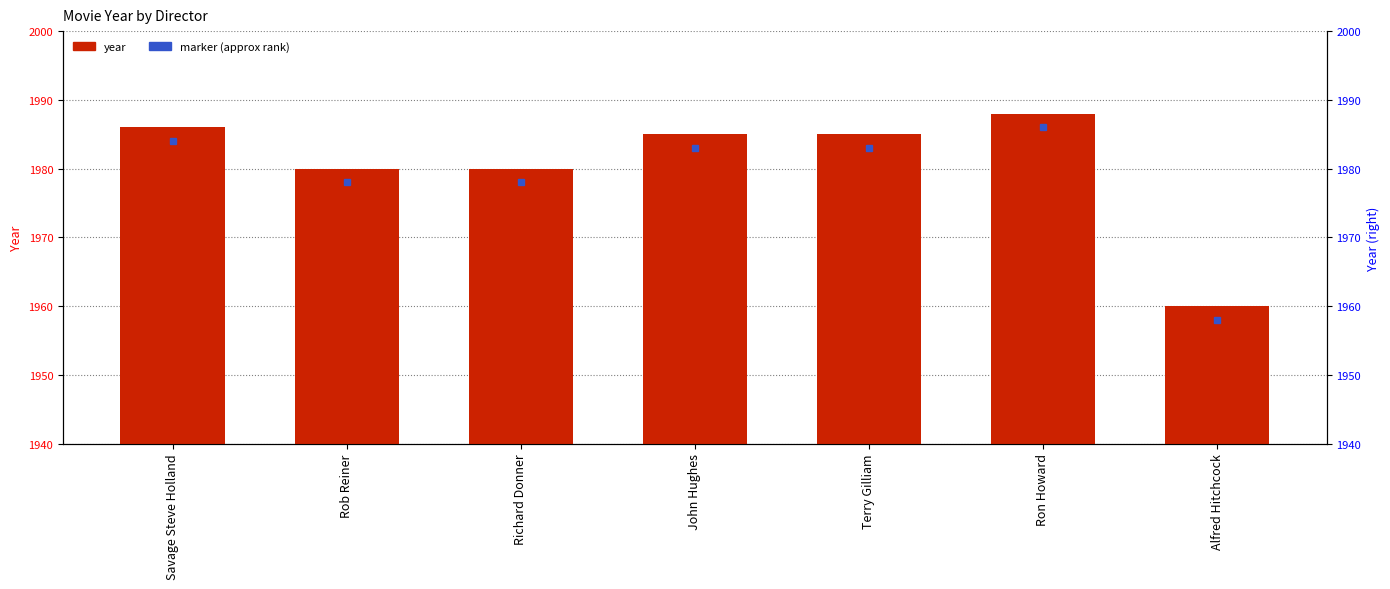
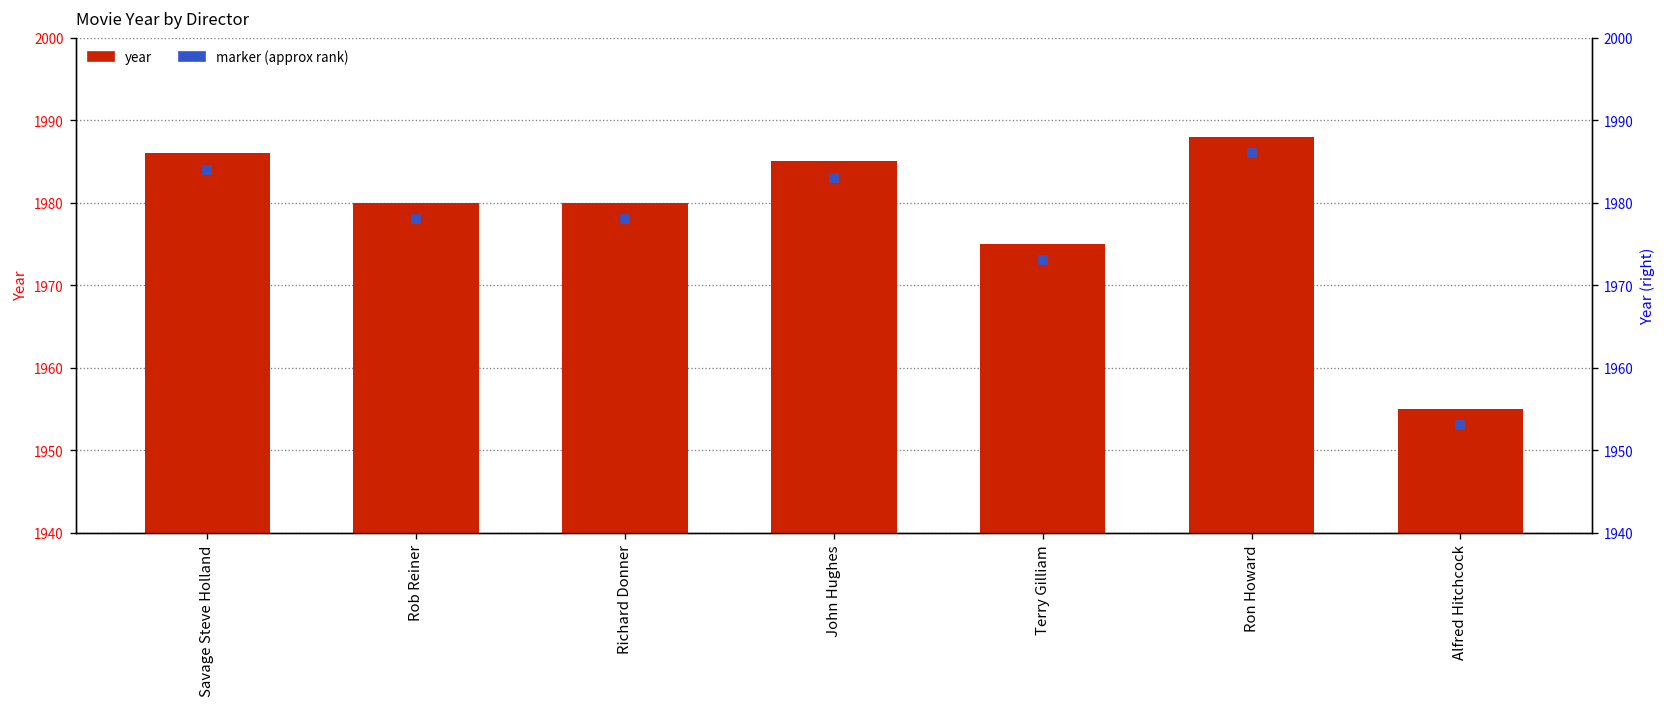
year, Terry Gilliam: 1985 -> 1975
year, Alfred Hitchcock: 1960 -> 1955
